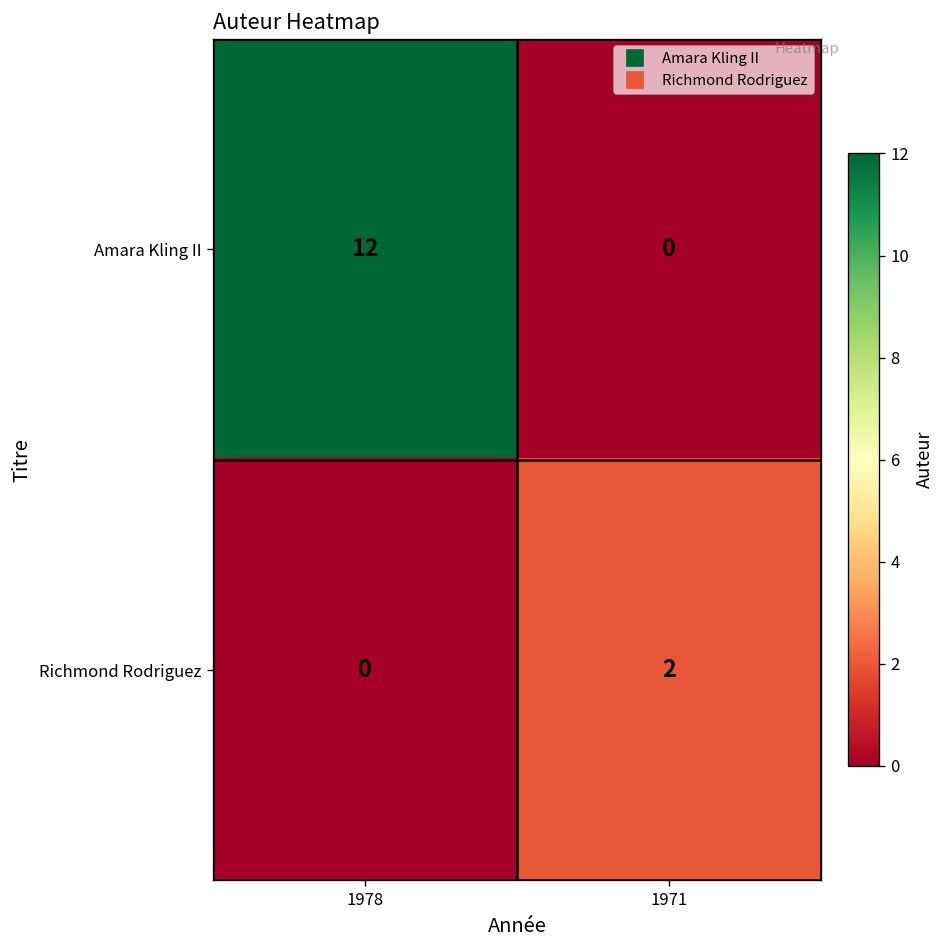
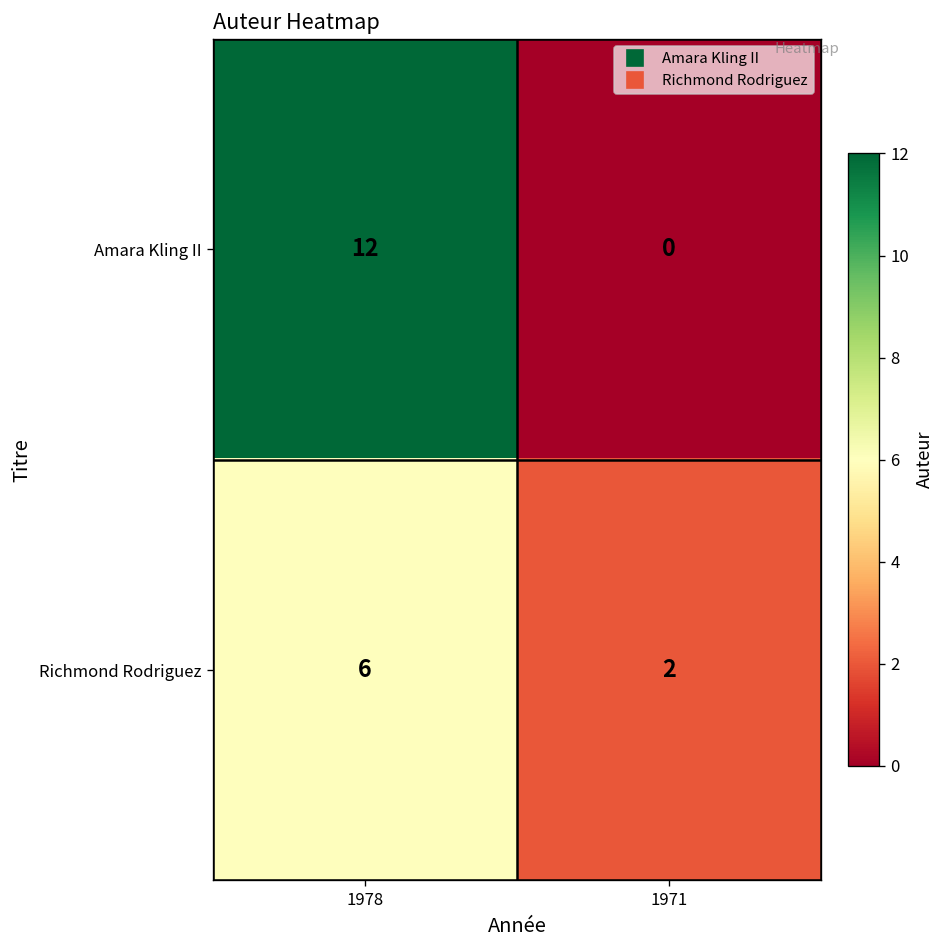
Richmond Rodriguez, 1978: 0 -> 6
